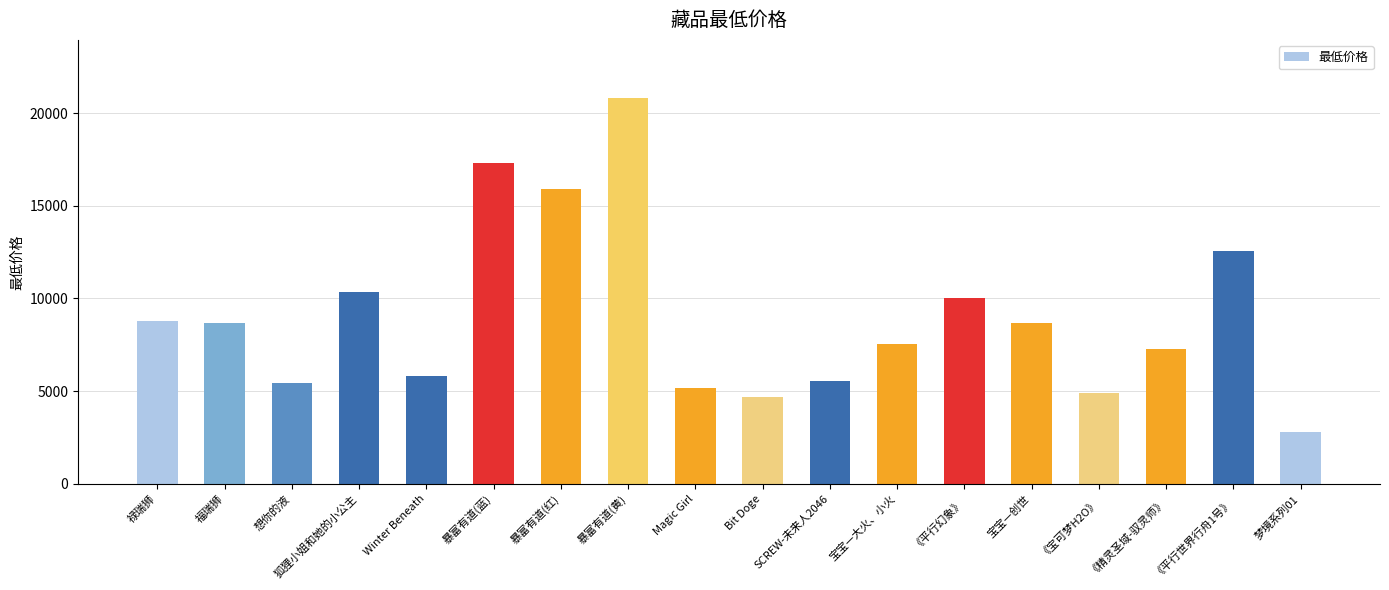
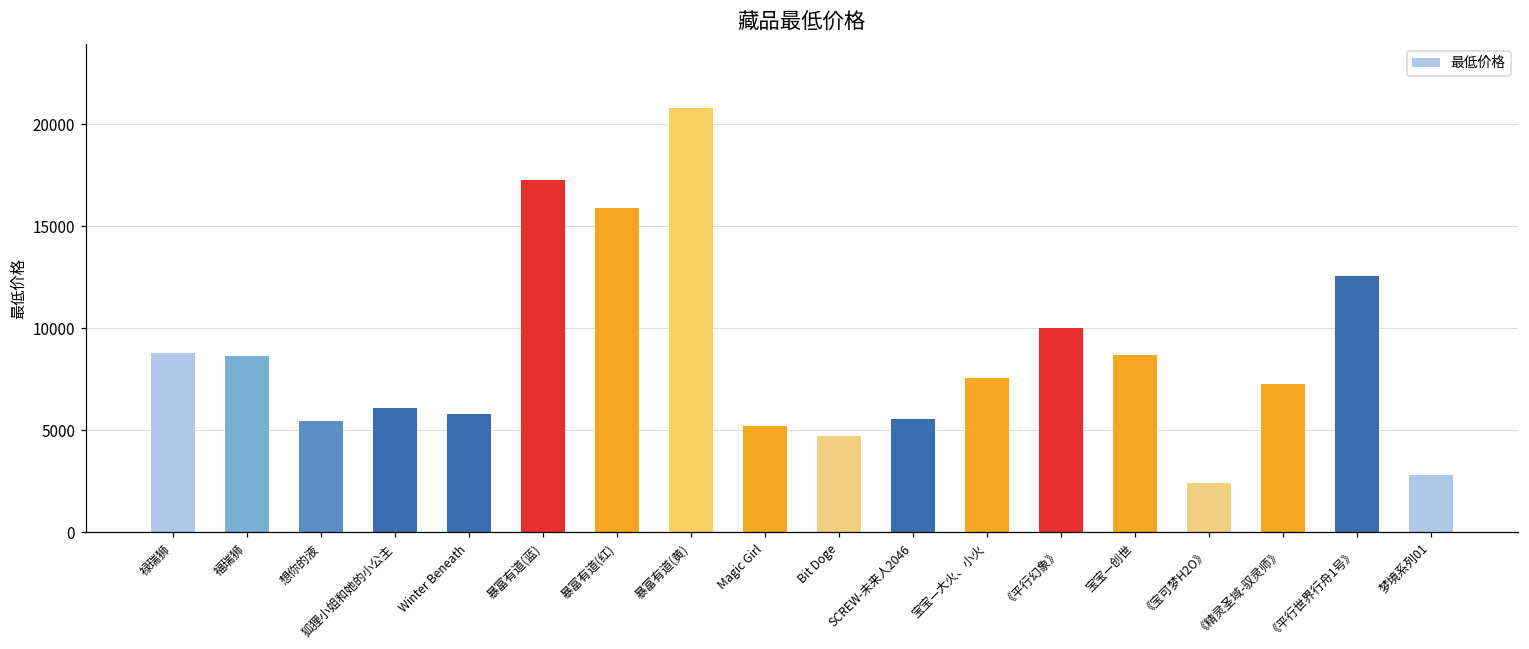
狐狸小姐和她的小公主: 10300 -> 6100
《宝可梦H2O》: 4900 -> 2400
